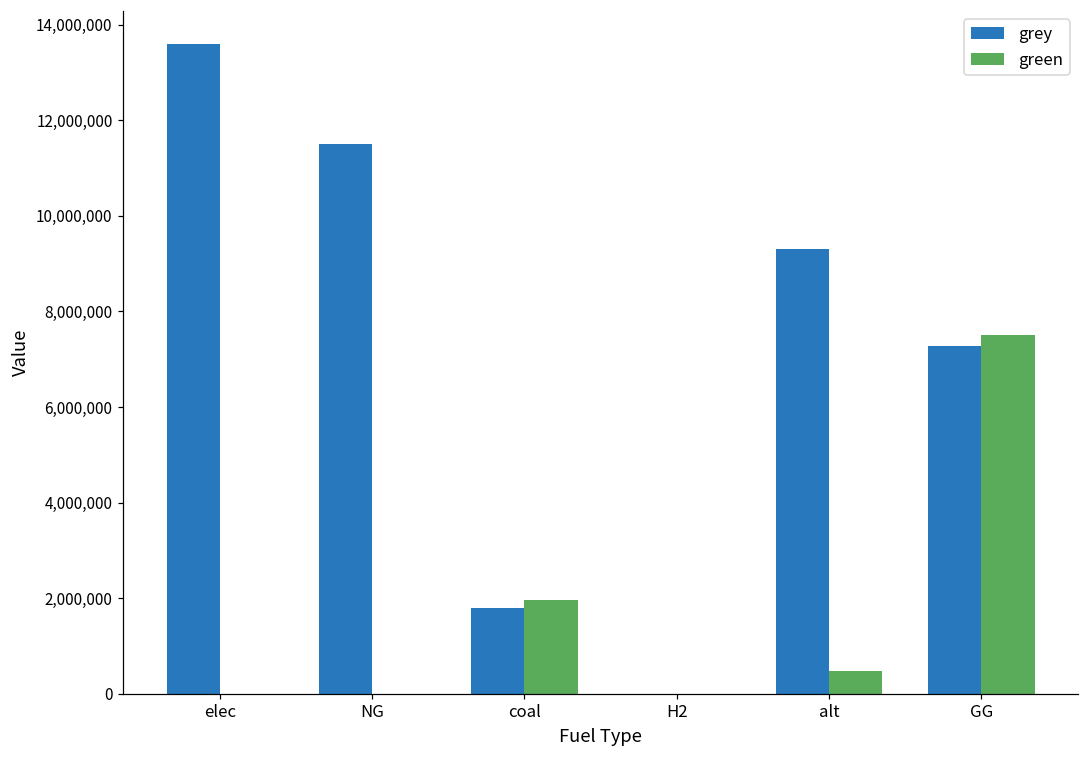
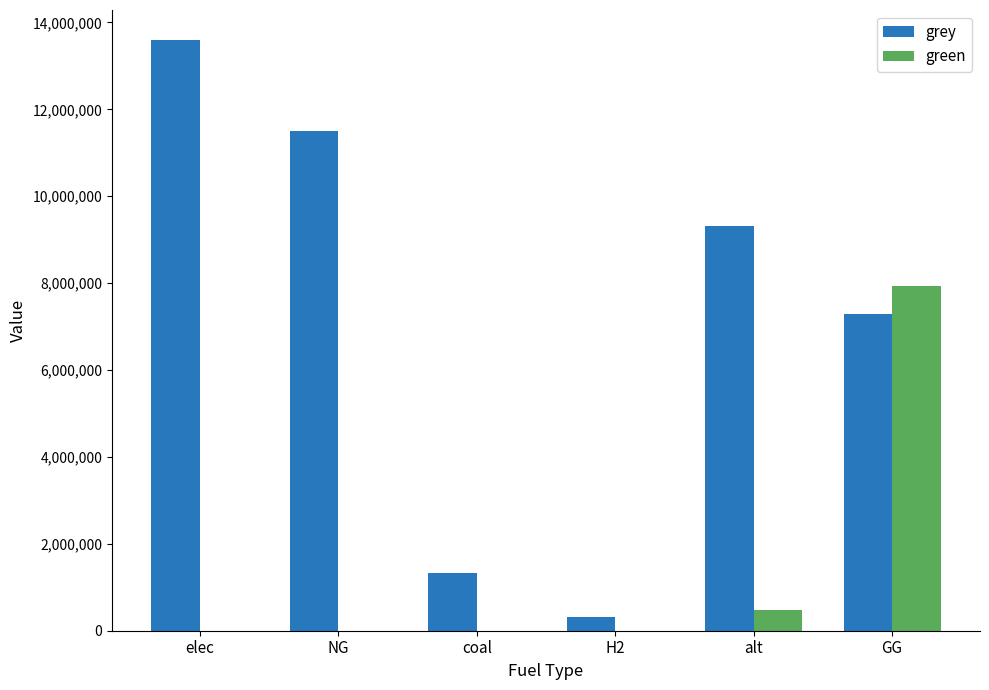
grey, coal: 1,800,000 -> 1,300,000
green, coal: 2,000,000 -> 0
grey, H2: 0 -> 300,000
green, GG: 7,500,000 -> 7,900,000
